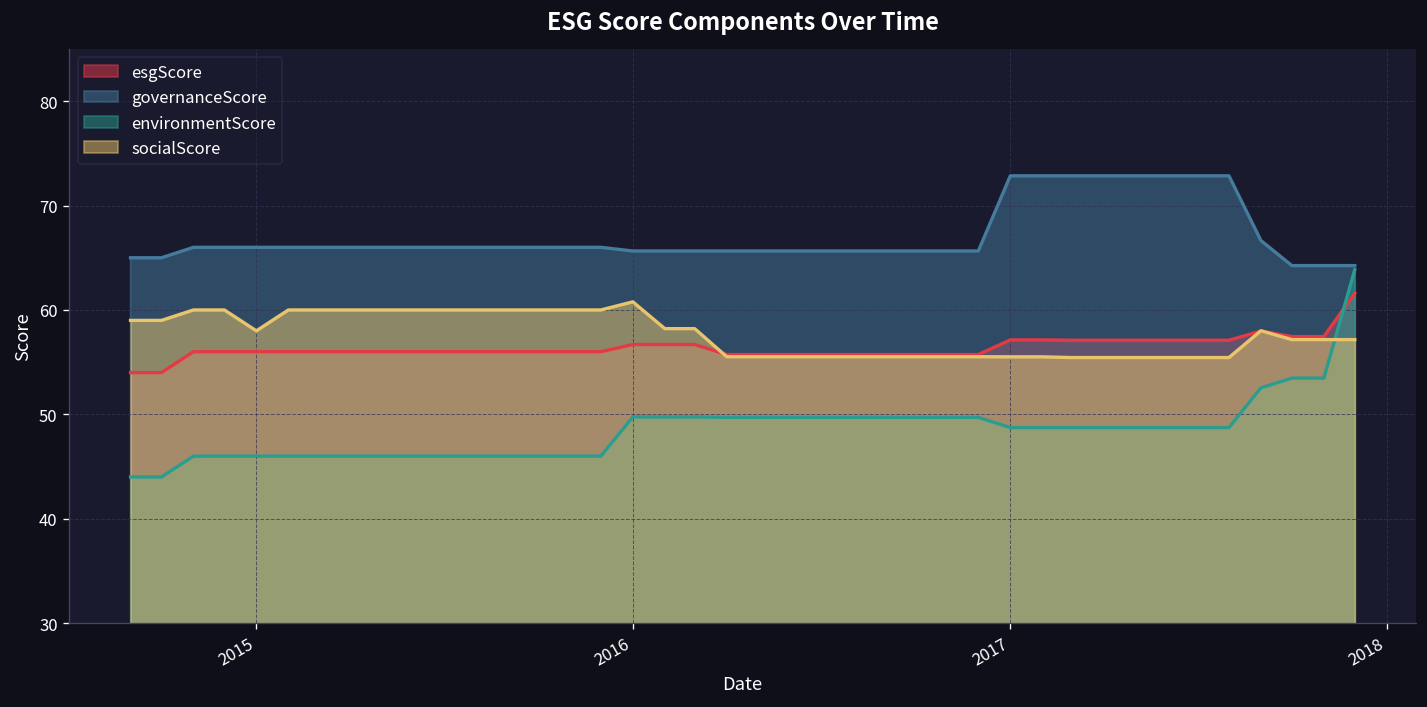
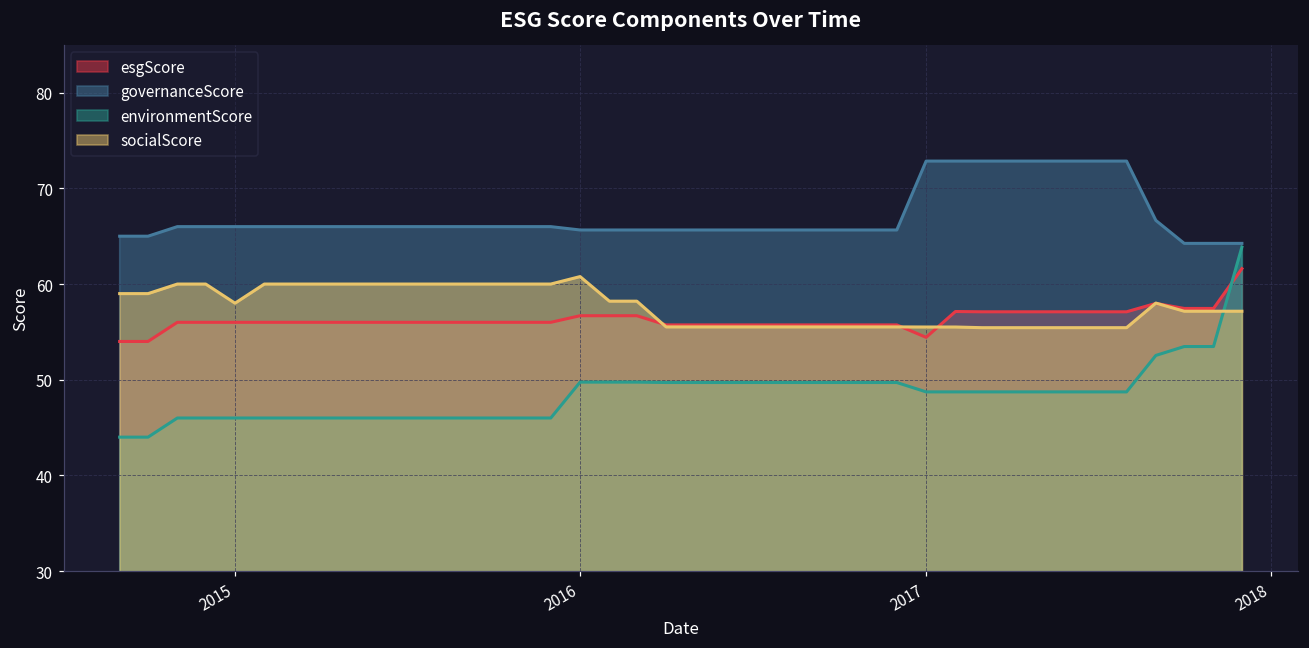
esgScore, 2017: 57 -> 54
